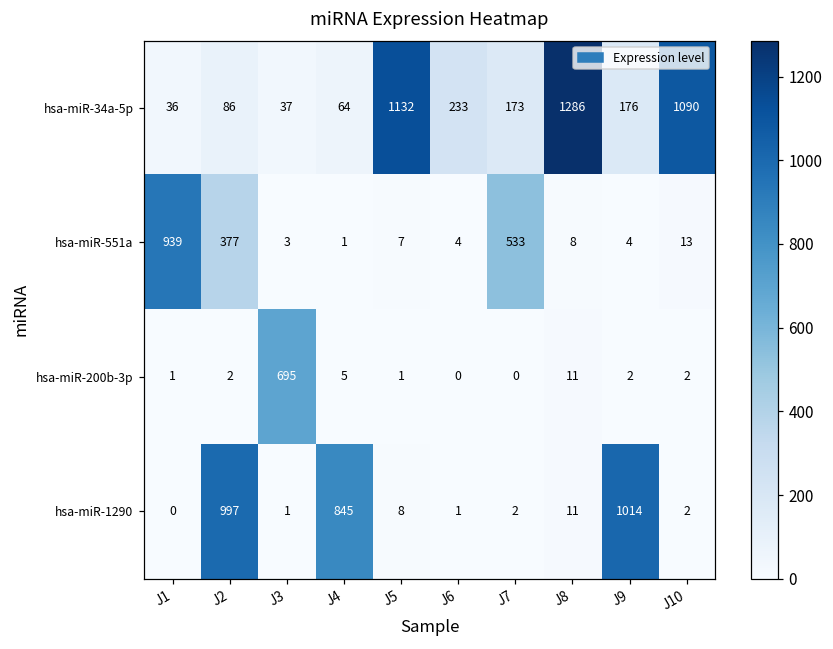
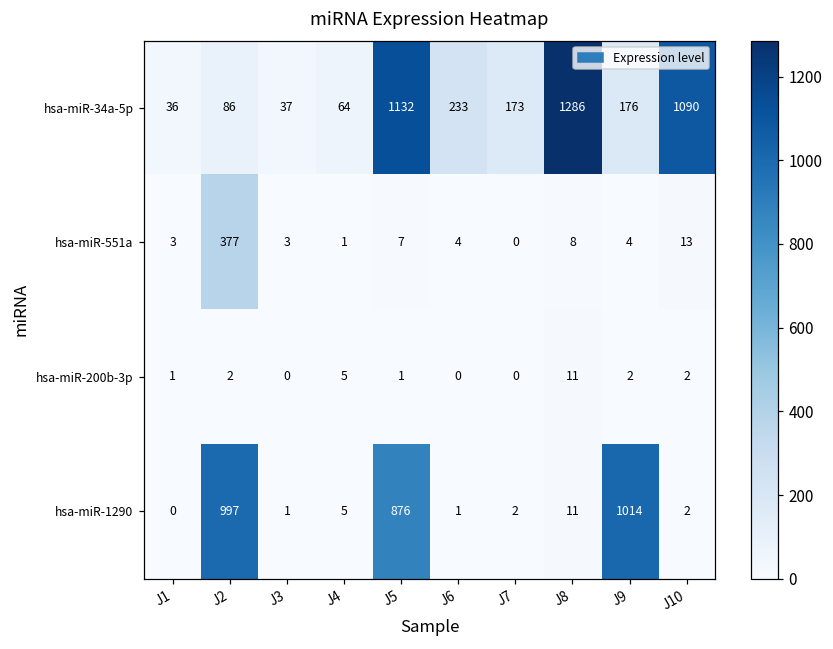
hsa-miR-551a, J1: 939 -> 3
hsa-miR-551a, J7: 533 -> 0
hsa-miR-200b-3p, J3: 695 -> 0
hsa-miR-1290, J4: 845 -> 5
hsa-miR-1290, J5: 8 -> 876
